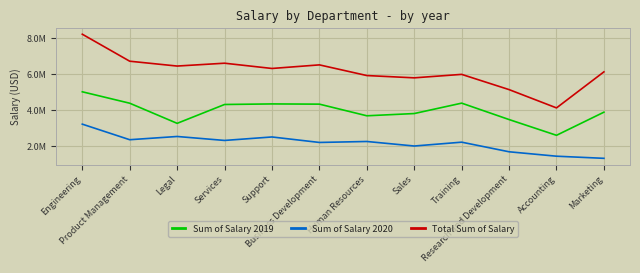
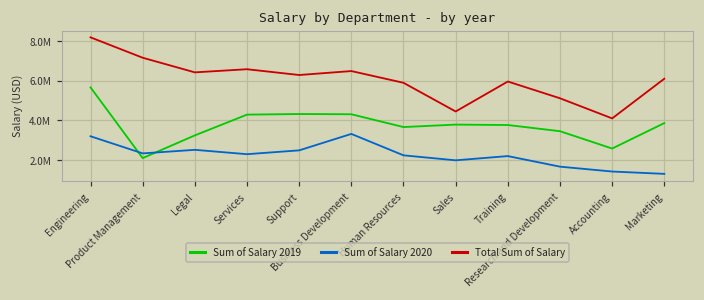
Sum of Salary 2019, Engineering: 5000000 -> 5700000
Sum of Salary 2019, Product Management: 4400000 -> 2100000
Total Sum of Salary, Product Management: 6700000 -> 7200000
Sum of Salary 2020, Business Development: 2200000 -> 3300000
Total Sum of Salary, Sales: 5800000 -> 4500000
Sum of Salary 2019, Training: 4400000 -> 3800000
